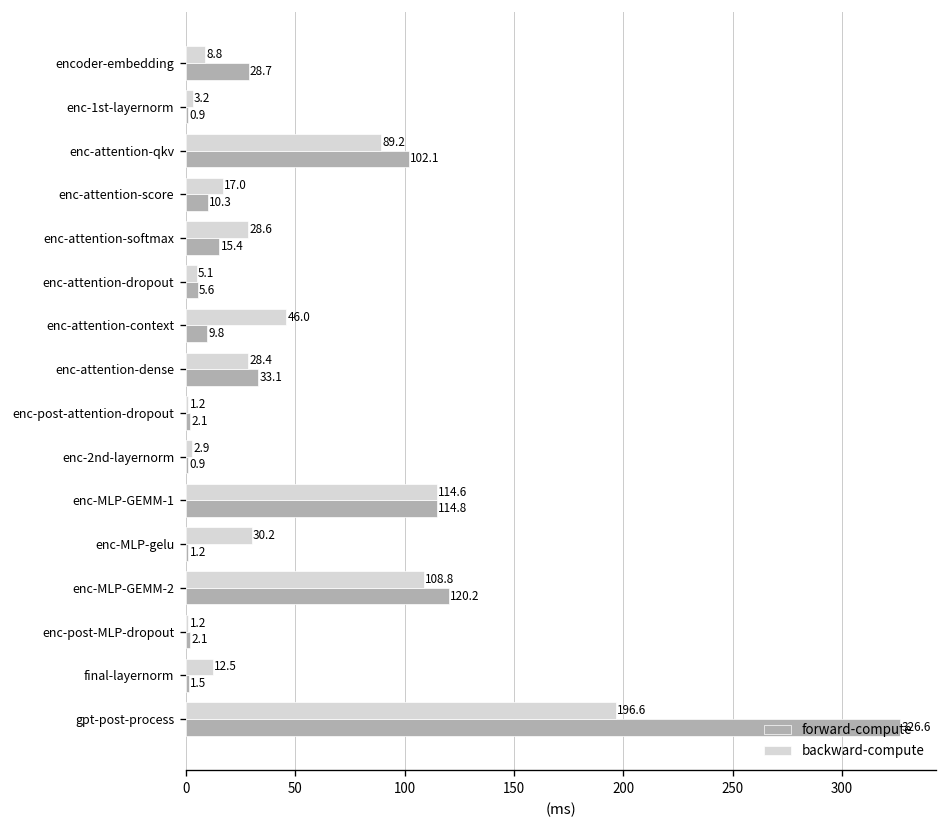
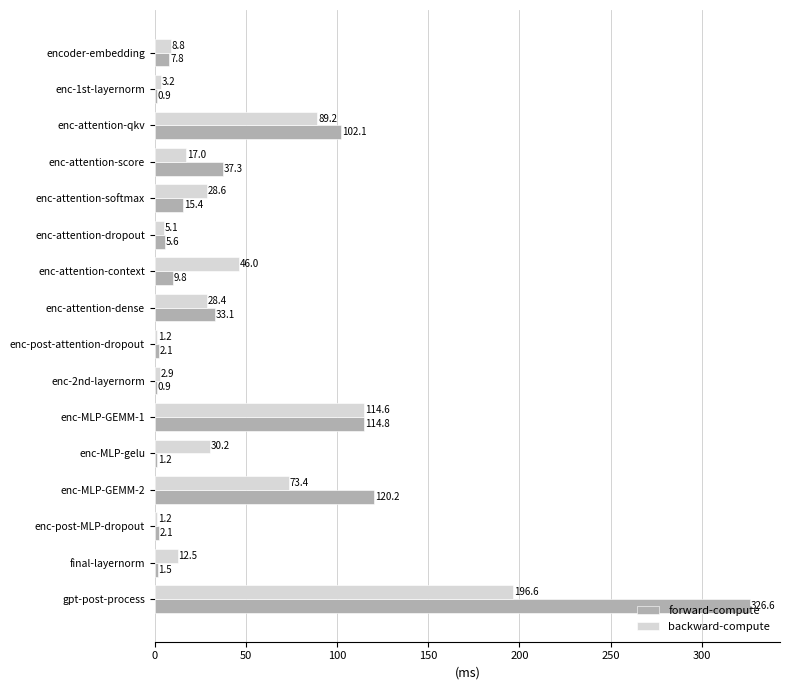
forward-compute, encoder-embedding: 28.7 -> 7.8
forward-compute, enc-attention-score: 10.3 -> 37.3
backward-compute, enc-MLP-GEMM-2: 108.8 -> 73.4
